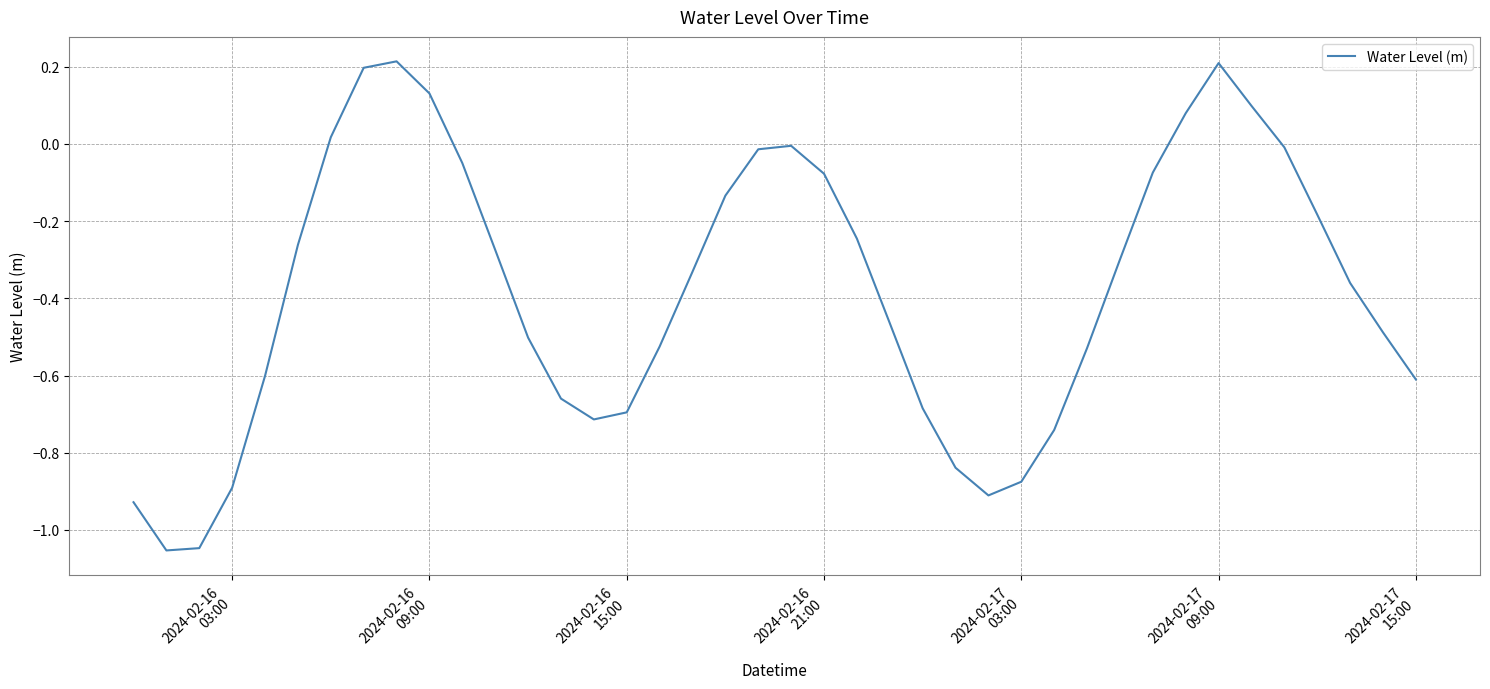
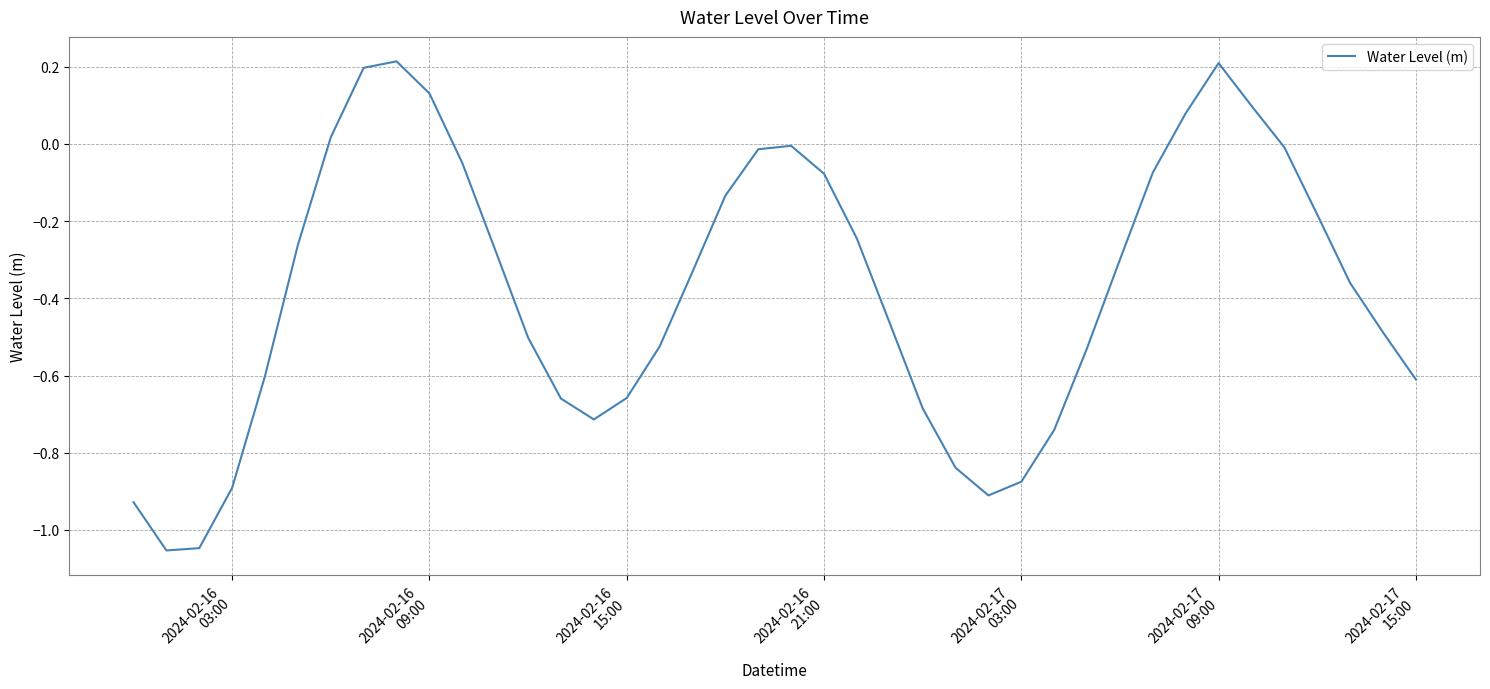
2024-02-16 15:00: -0.70 -> -0.66
